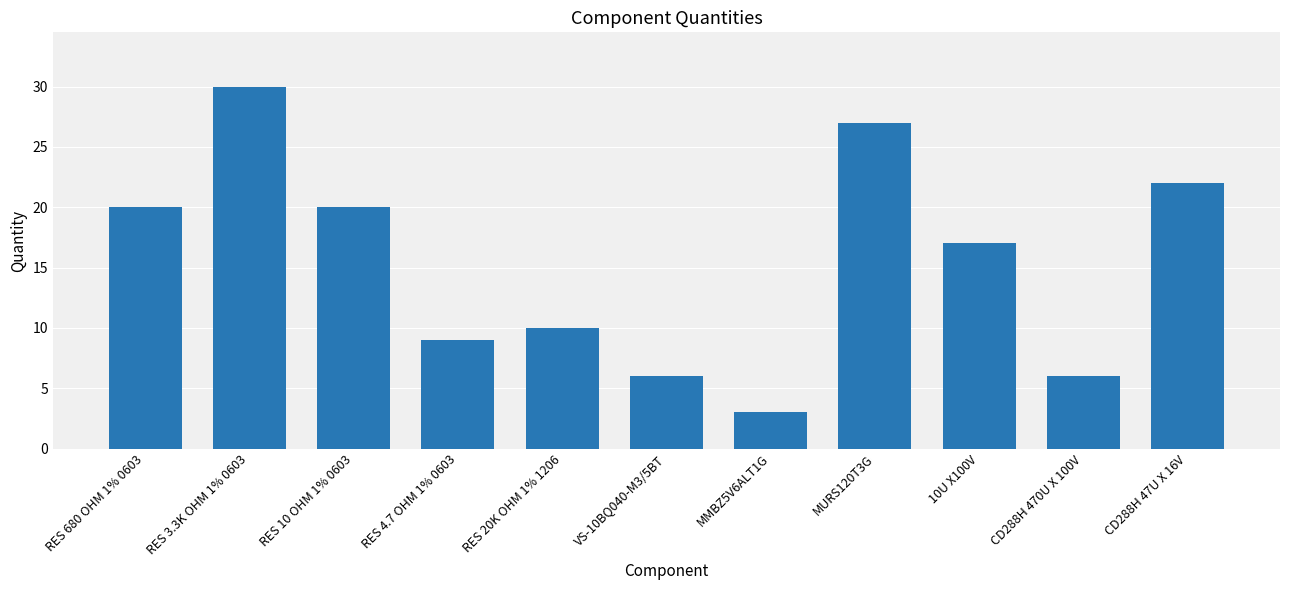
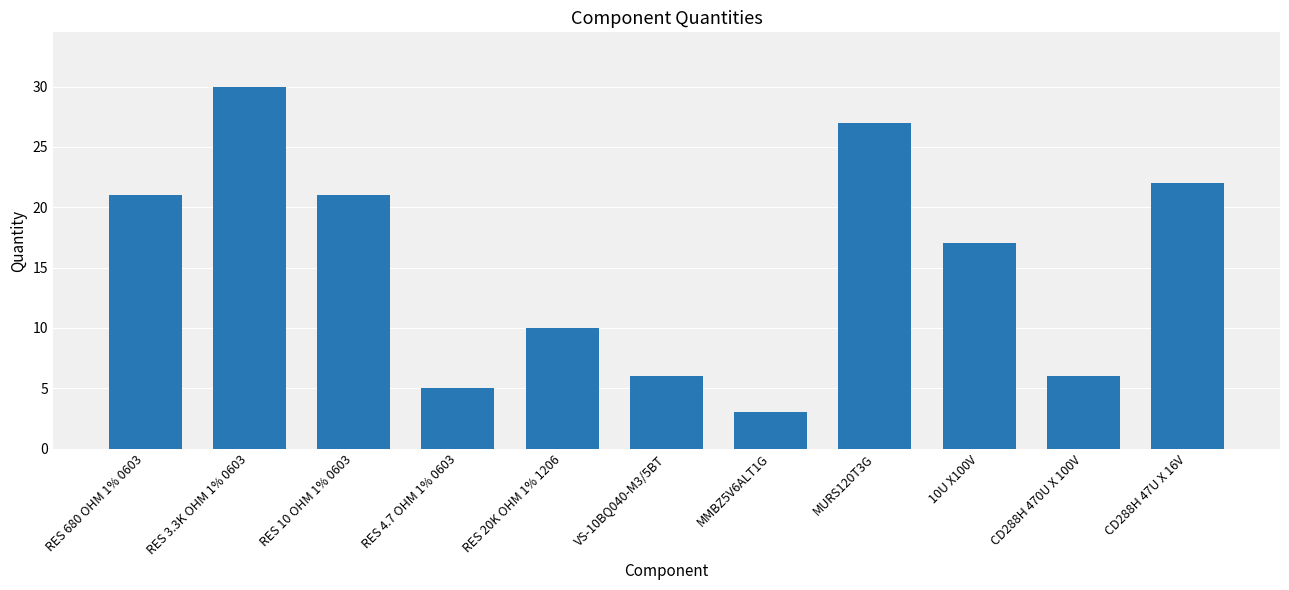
RES 680 OHM 1% 0603: 20 -> 21
RES 10 OHM 1% 0603: 20 -> 21
RES 4.7 OHM 1% 0603: 9 -> 5
